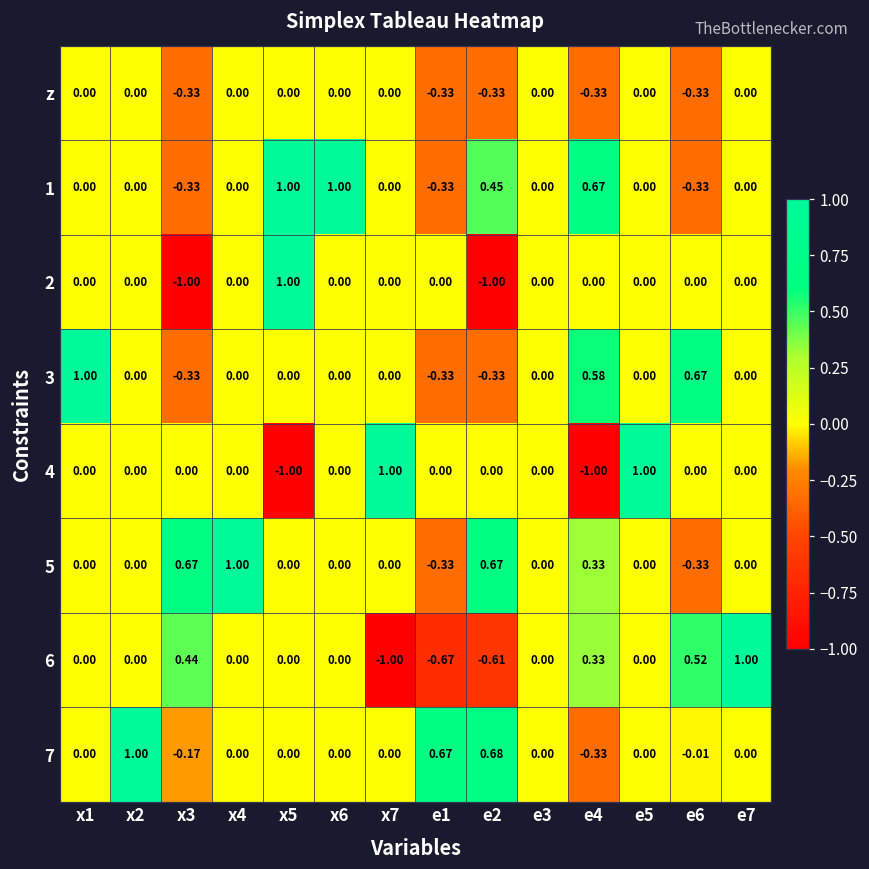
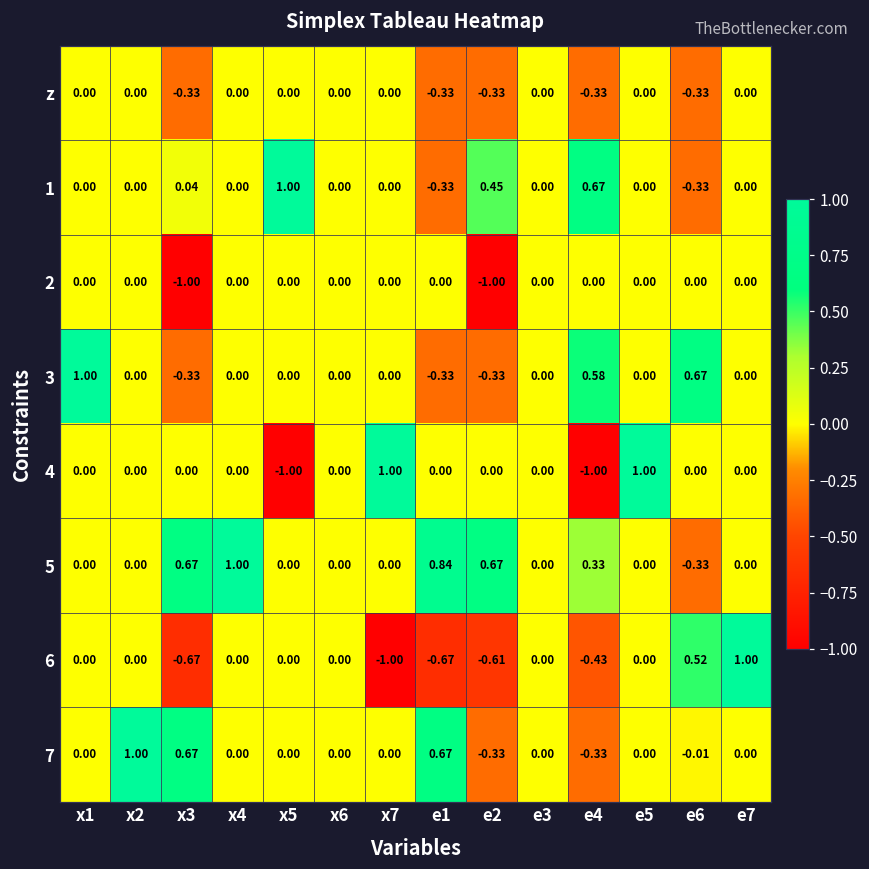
1, x3: -0.33 -> 0.04
1, x6: 1.00 -> 0.00
2, x5: 1.00 -> 0.00
5, e1: -0.33 -> 0.84
6, x3: 0.44 -> -0.67
6, e4: 0.33 -> -0.43
7, x3: -0.17 -> 0.67
7, e2: 0.68 -> -0.33
